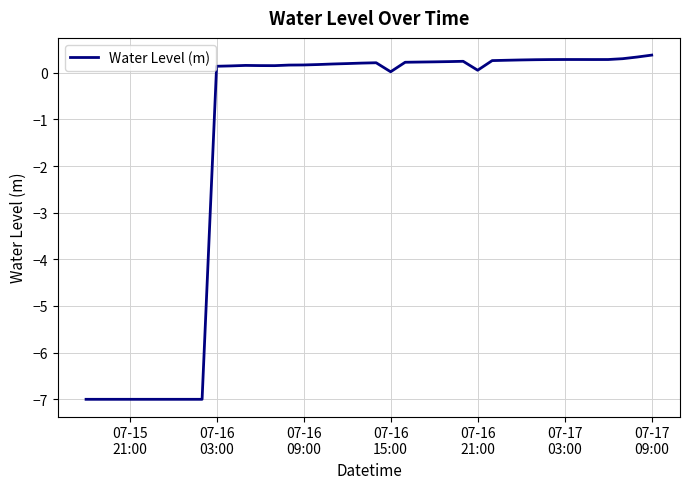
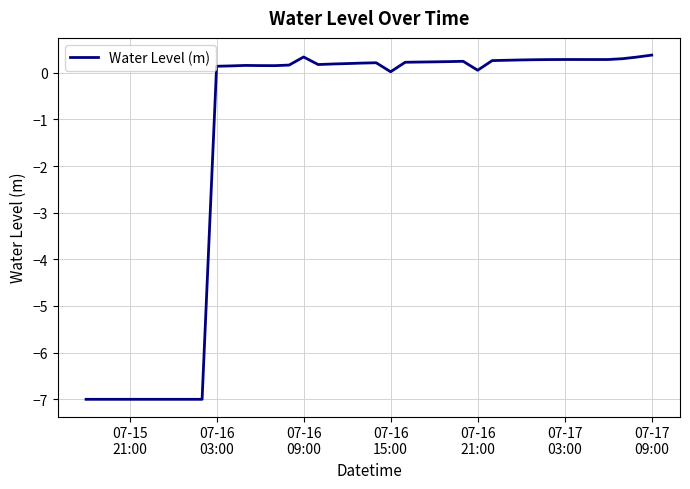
07-16 09:00: 0.2 -> 0.3
